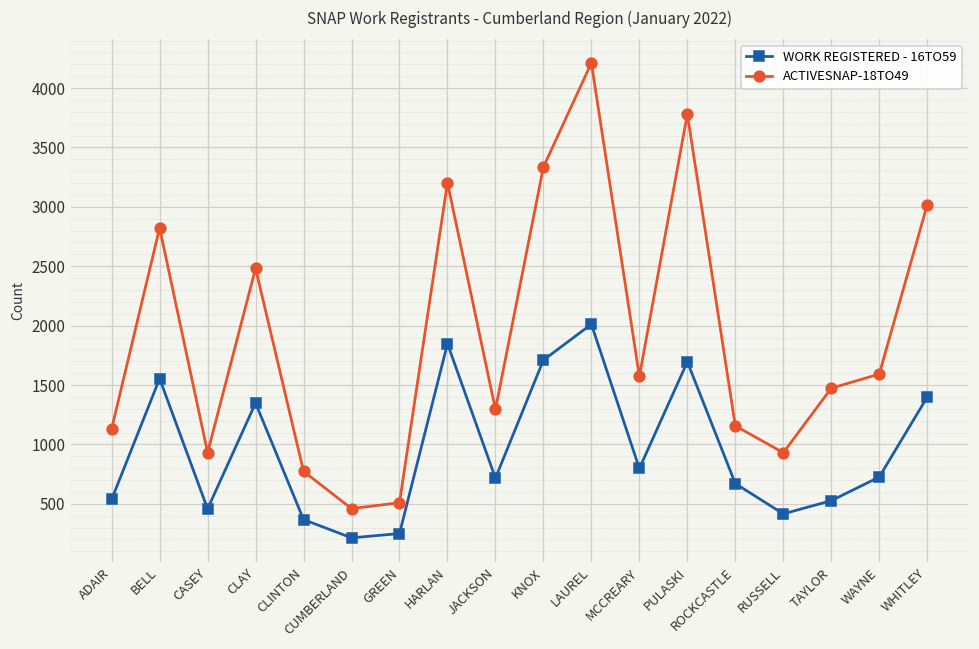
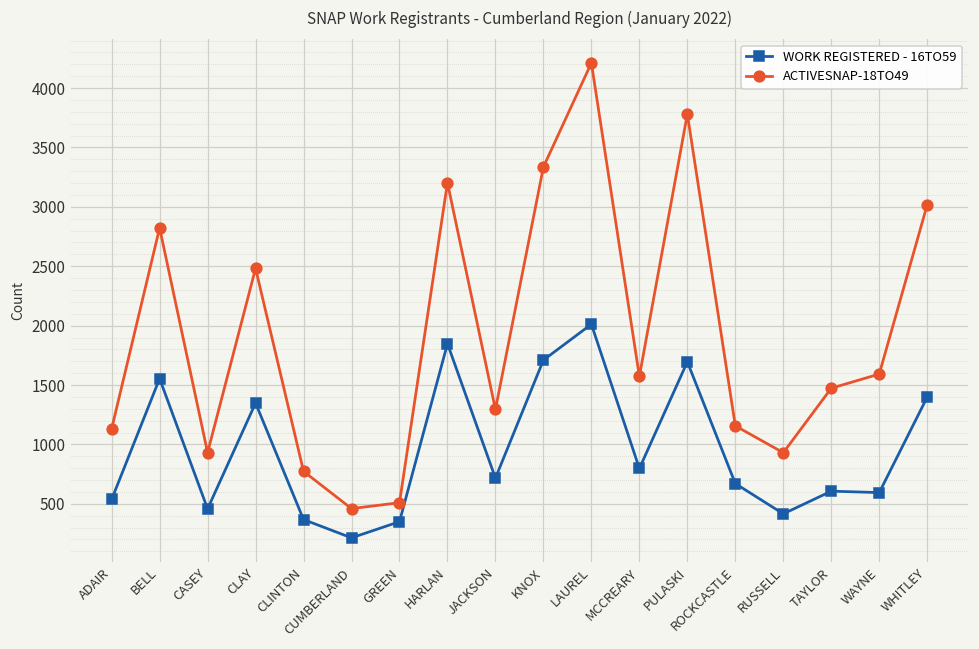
WORK REGISTERED - 16TO59, GREEN: 250 -> 350
WORK REGISTERED - 16TO59, TAYLOR: 530 -> 610
WORK REGISTERED - 16TO59, WAYNE: 730 -> 590
